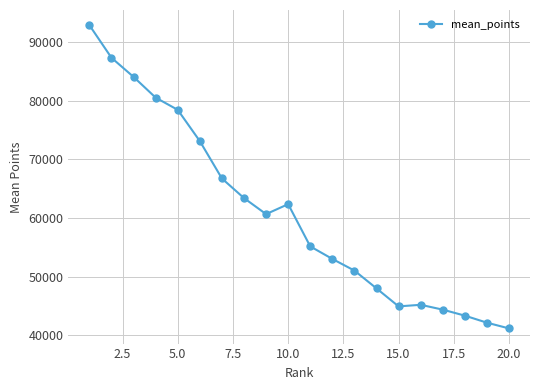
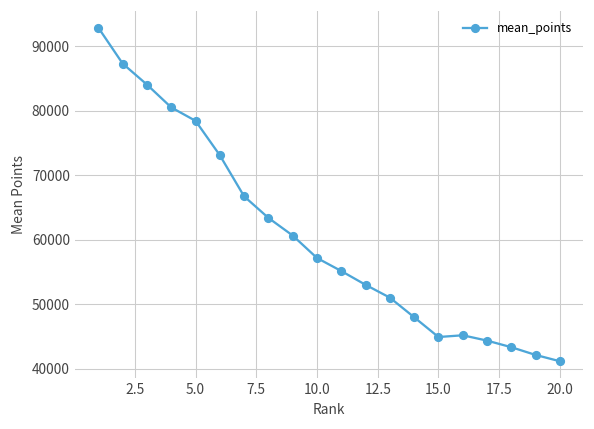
10.0: 62000 -> 57000
